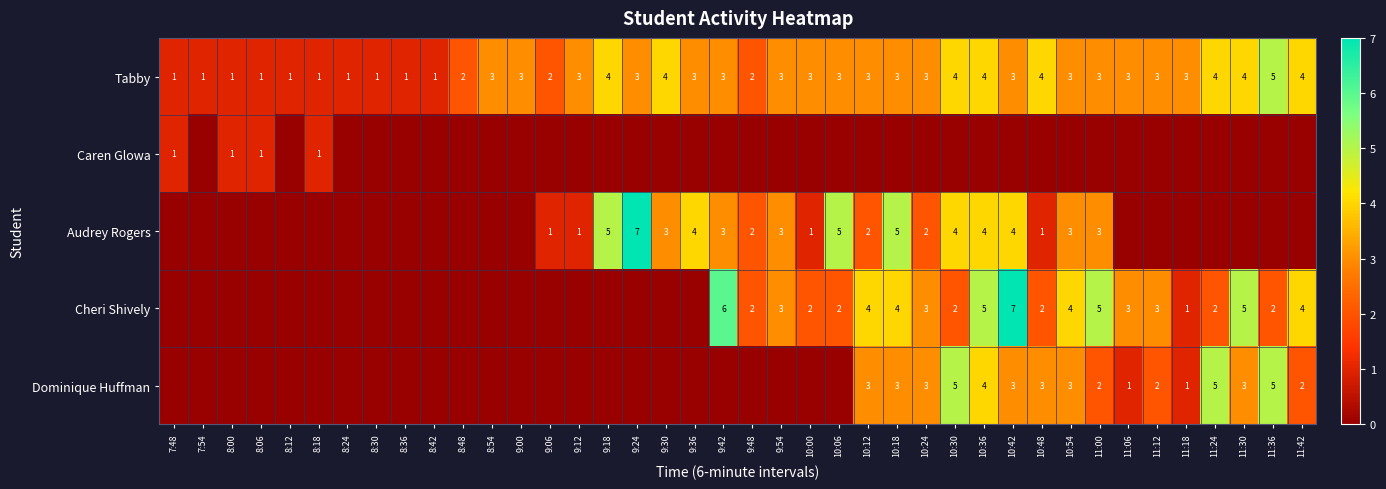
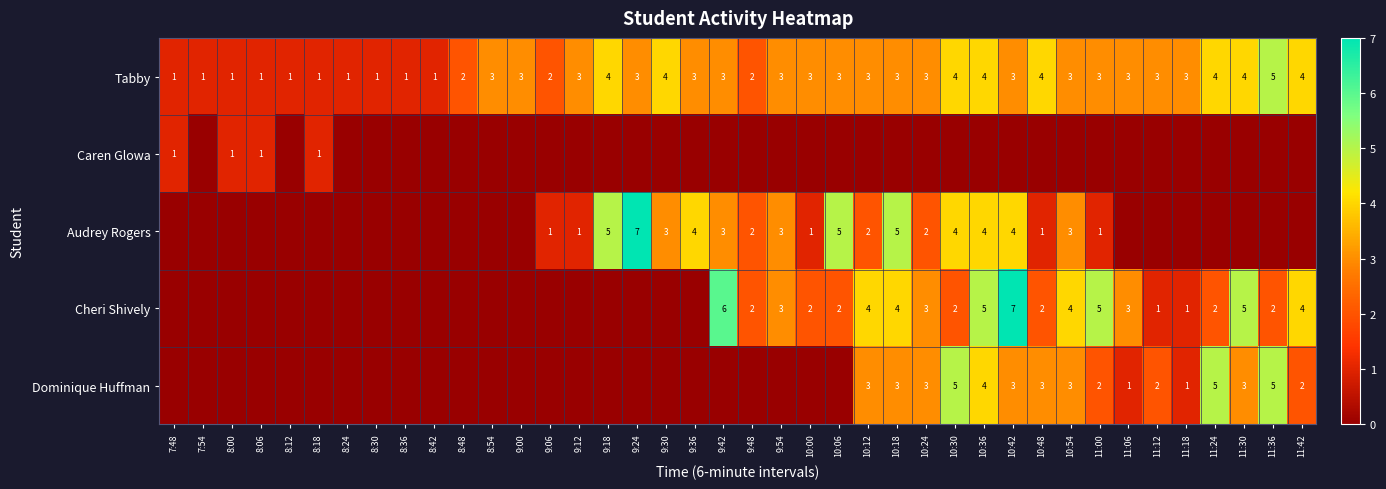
Audrey Rogers, 11:00: 3 -> 1
Cheri Shively, 11:12: 3 -> 1
